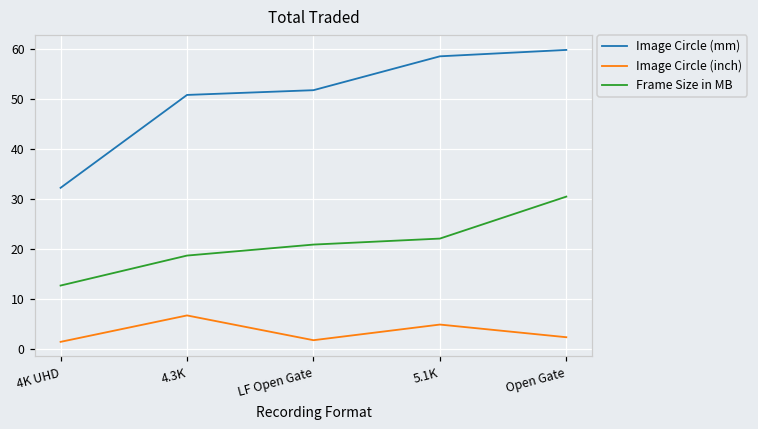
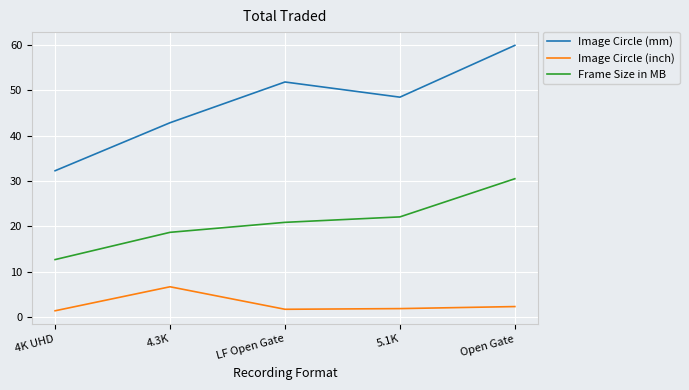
Image Circle (mm), 4.3K: 51 -> 43
Image Circle (mm), 5.1K: 59 -> 48
Image Circle (inch), 5.1K: 5 -> 2
